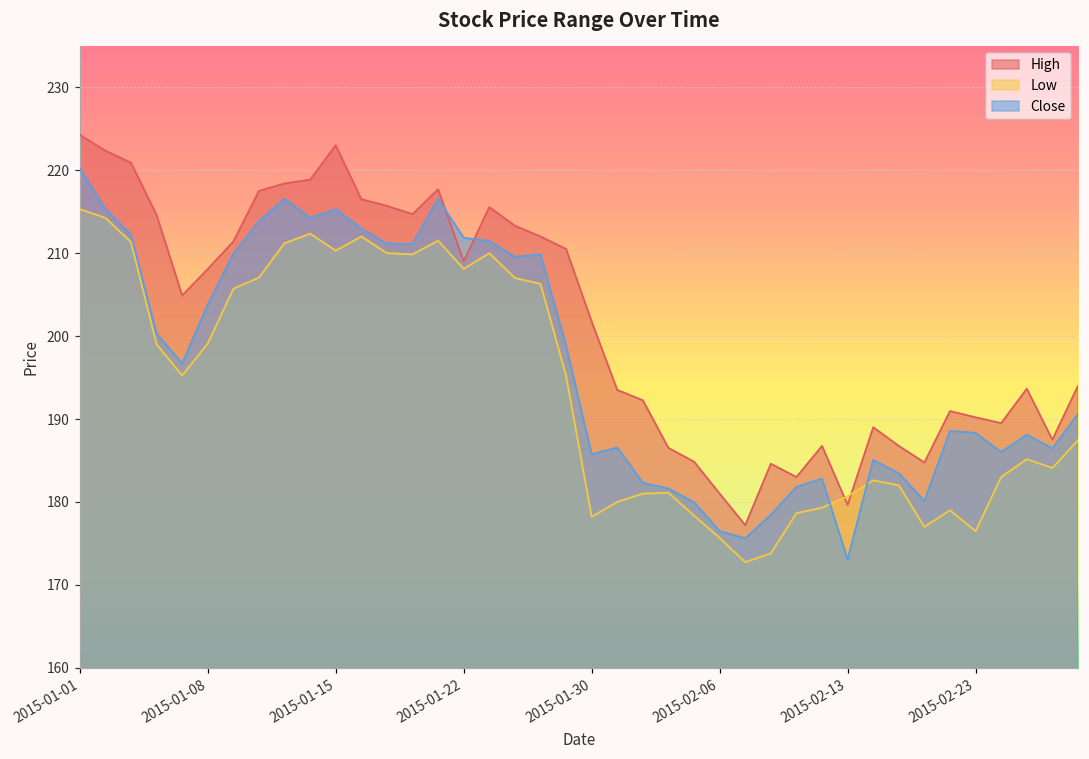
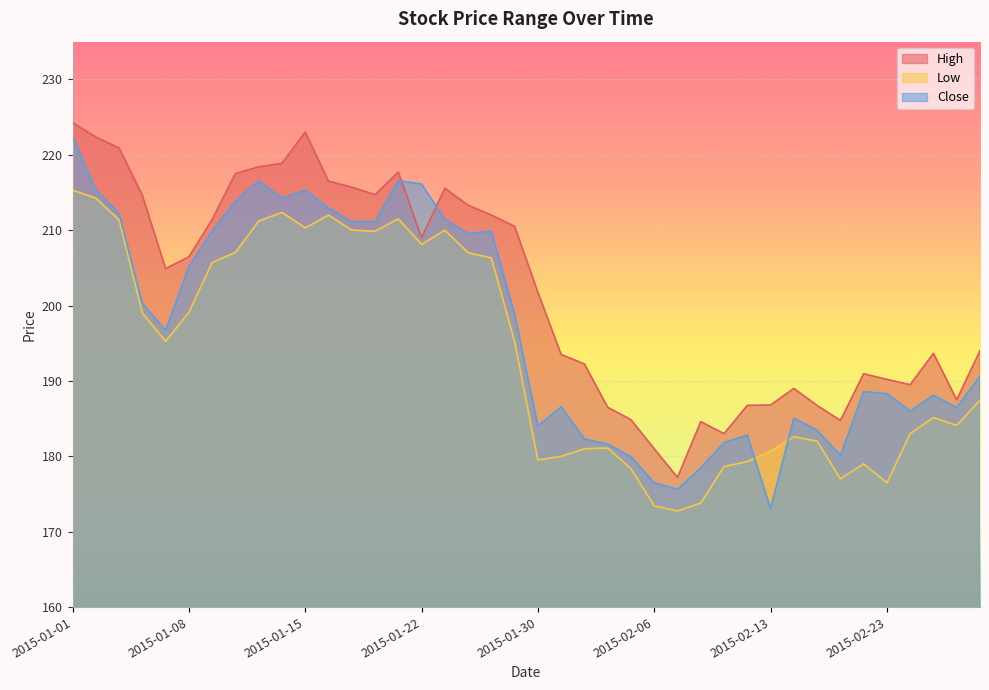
Close, 2015-01-01: 220 -> 222
High, 2015-01-08: 208 -> 206
Close, 2015-01-08: 204 -> 205
Close, 2015-01-22: 212 -> 216
Low, 2015-01-30: 178 -> 180
Close, 2015-01-30: 186 -> 184
Low, 2015-02-06: 176 -> 173
High, 2015-02-13: 180 -> 187
